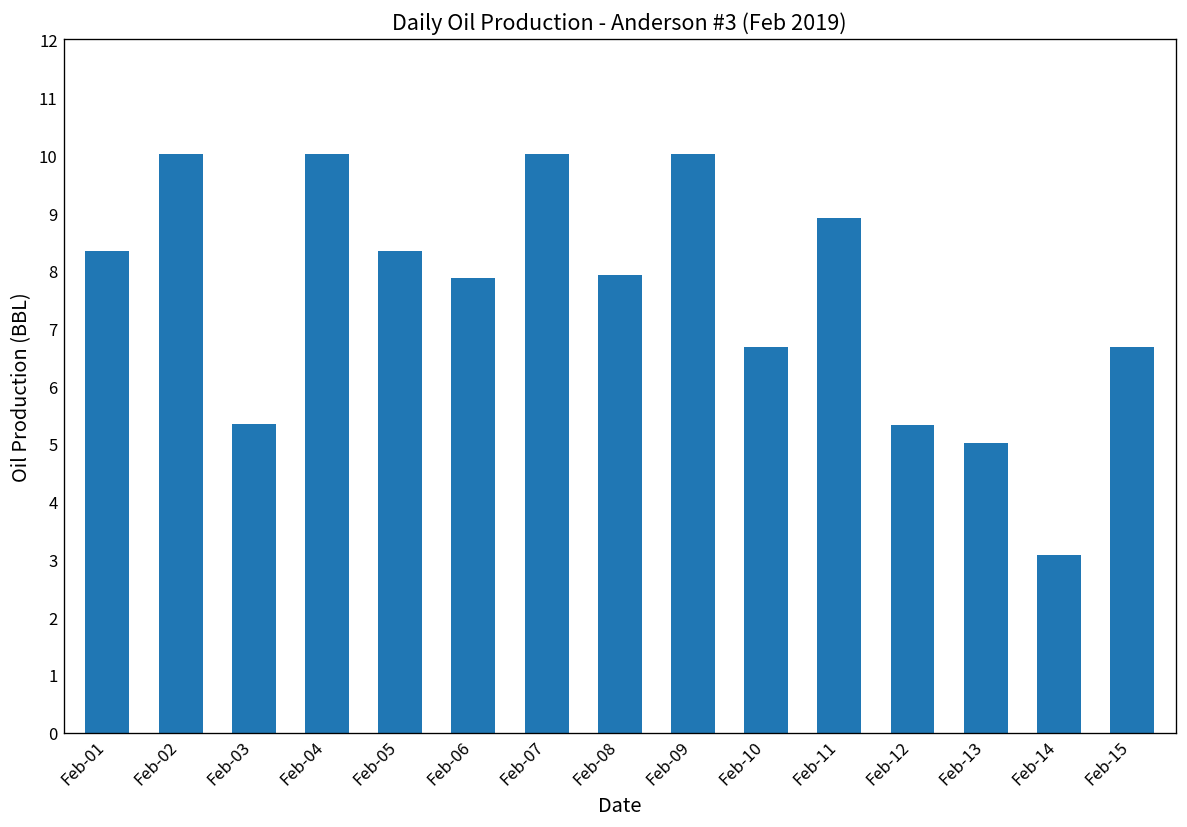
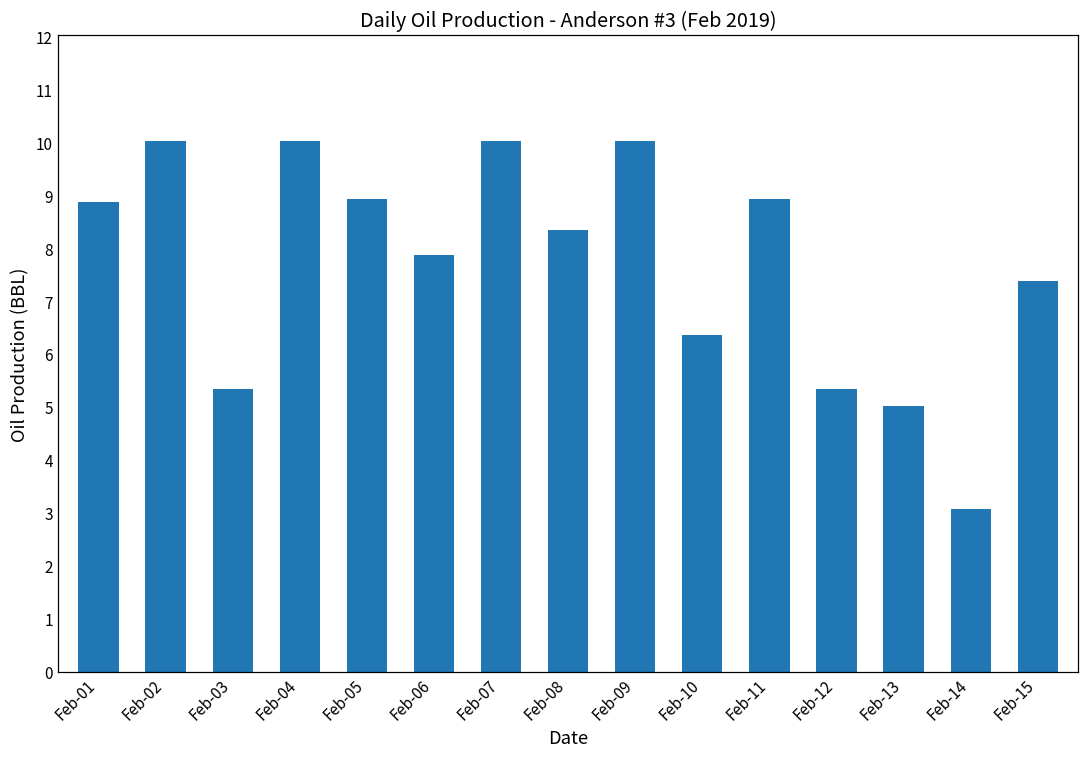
Feb-01: 8.4 -> 8.9
Feb-05: 8.4 -> 8.9
Feb-08: 7.9 -> 8.4
Feb-10: 6.7 -> 6.4
Feb-15: 6.7 -> 7.4
